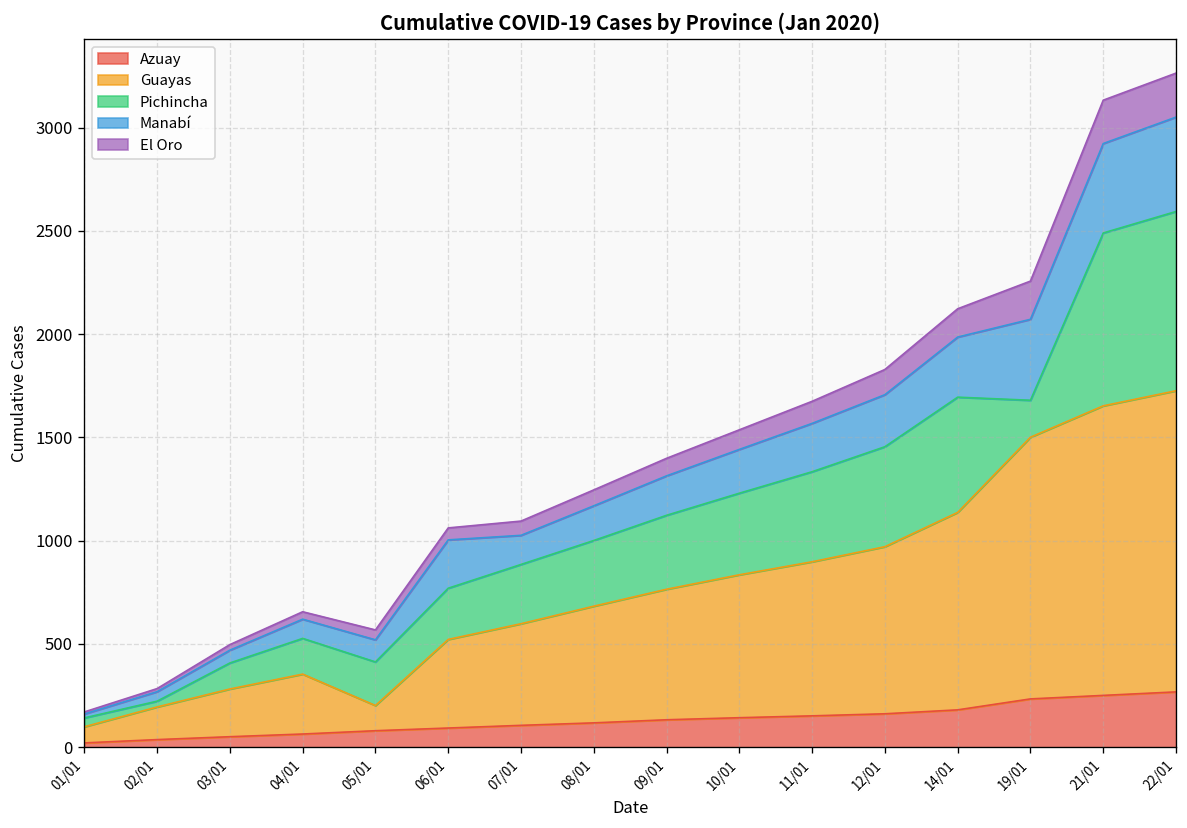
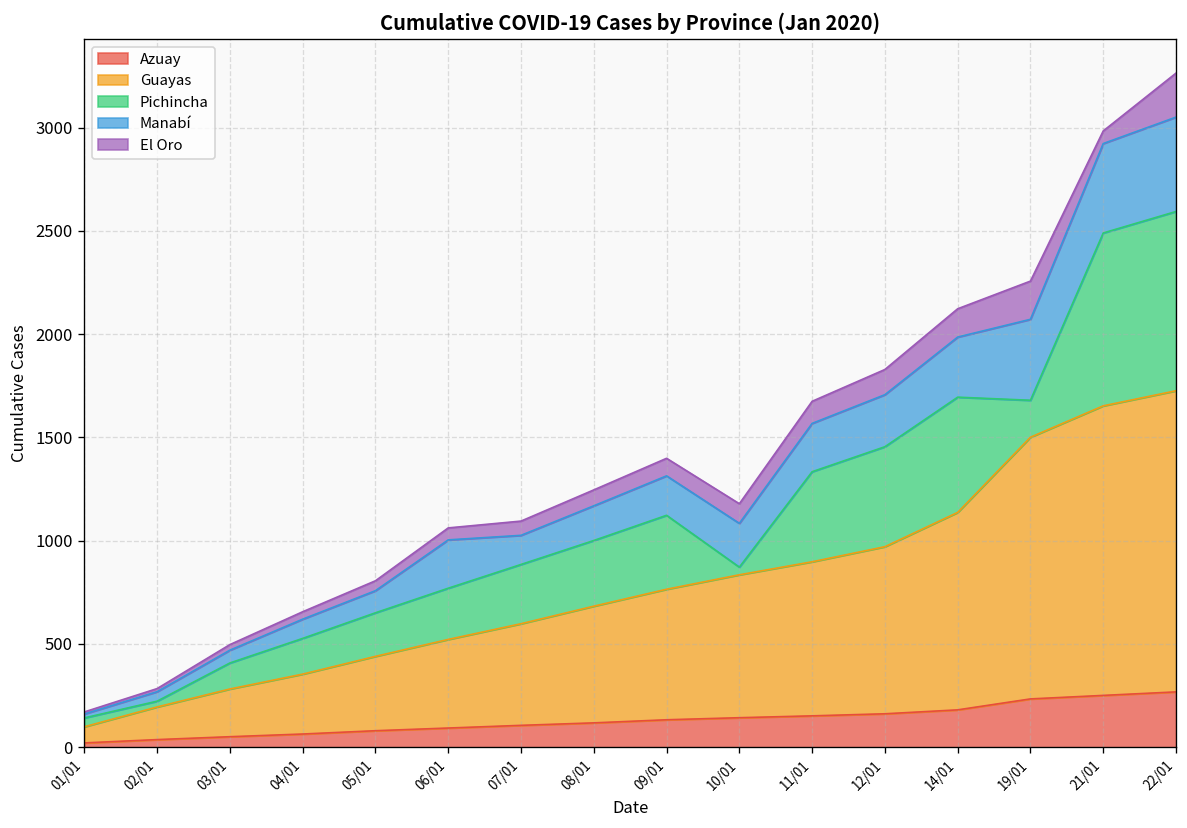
Guayas, 05/01: 120 -> 360
Pichincha, 10/01: 400 -> 40
El Oro, 21/01: 210 -> 60
